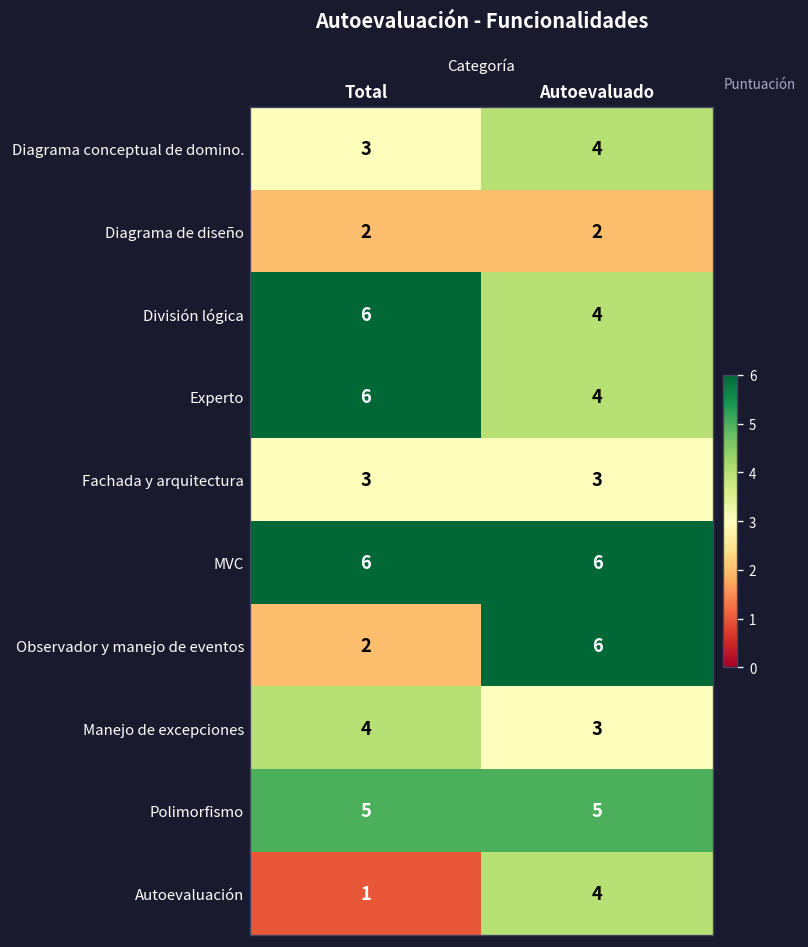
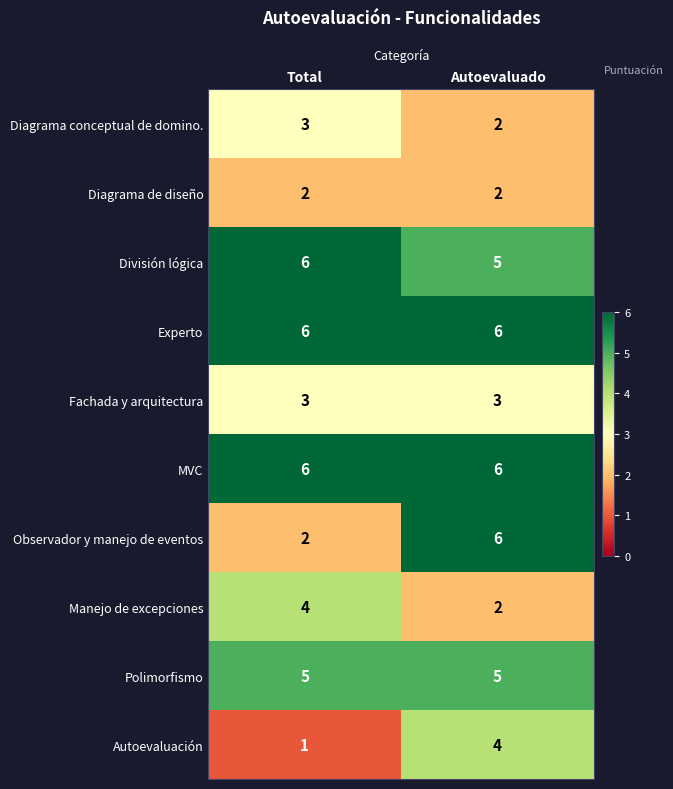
Diagrama conceptual de domino., Autoevaluado: 4 -> 2
División lógica, Autoevaluado: 4 -> 5
Experto, Autoevaluado: 4 -> 6
Manejo de excepciones, Autoevaluado: 3 -> 2
